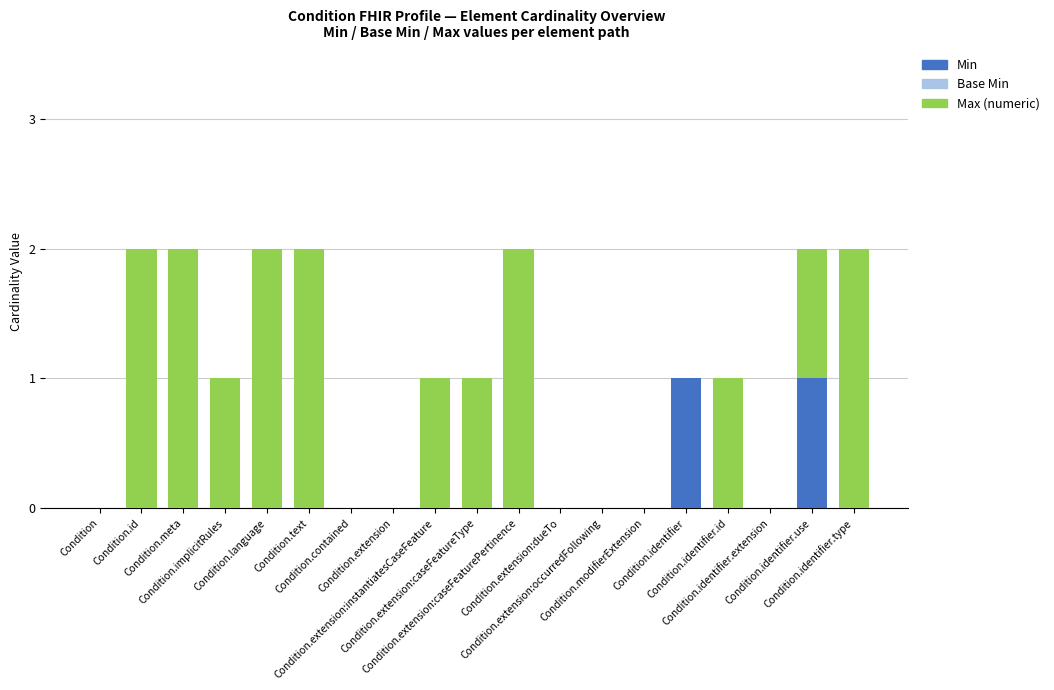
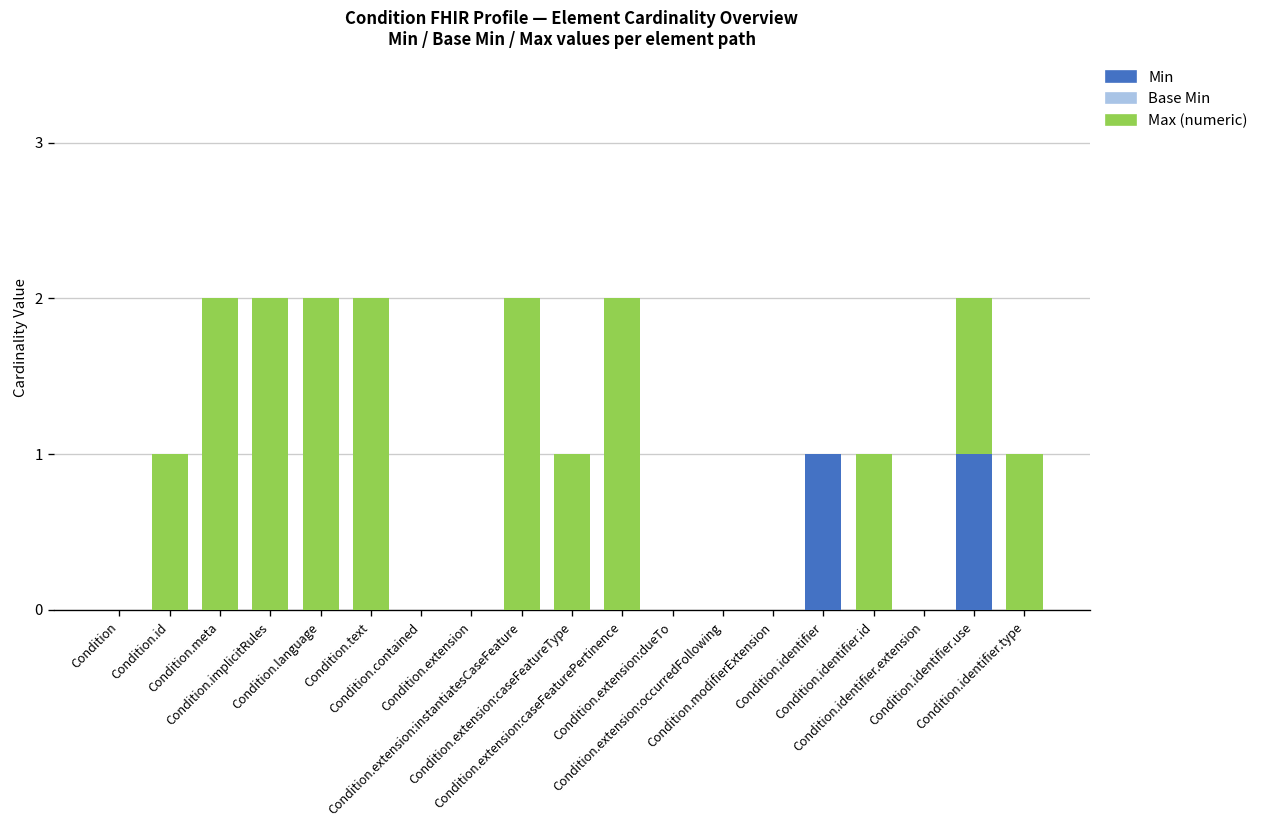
Max (numeric), Condition.id: 2 -> 1
Max (numeric), Condition.implicitRules: 1 -> 2
Max (numeric), Condition.extension:instantiatesCaseFeature: 1 -> 2
Max (numeric), Condition.identifier.type: 2 -> 1
